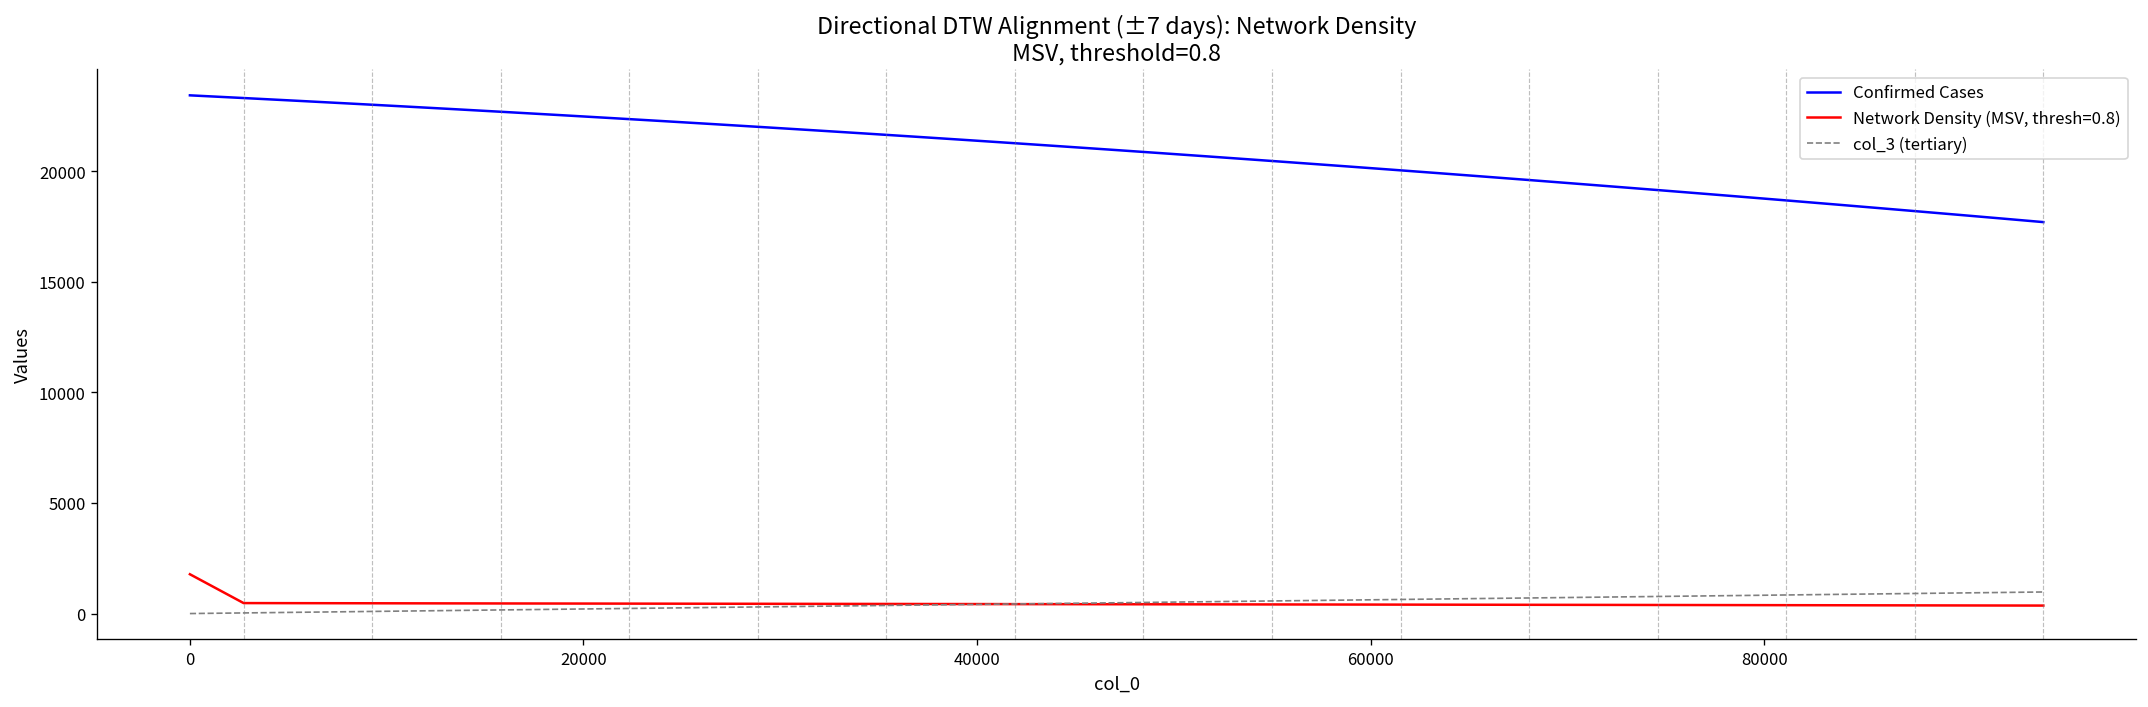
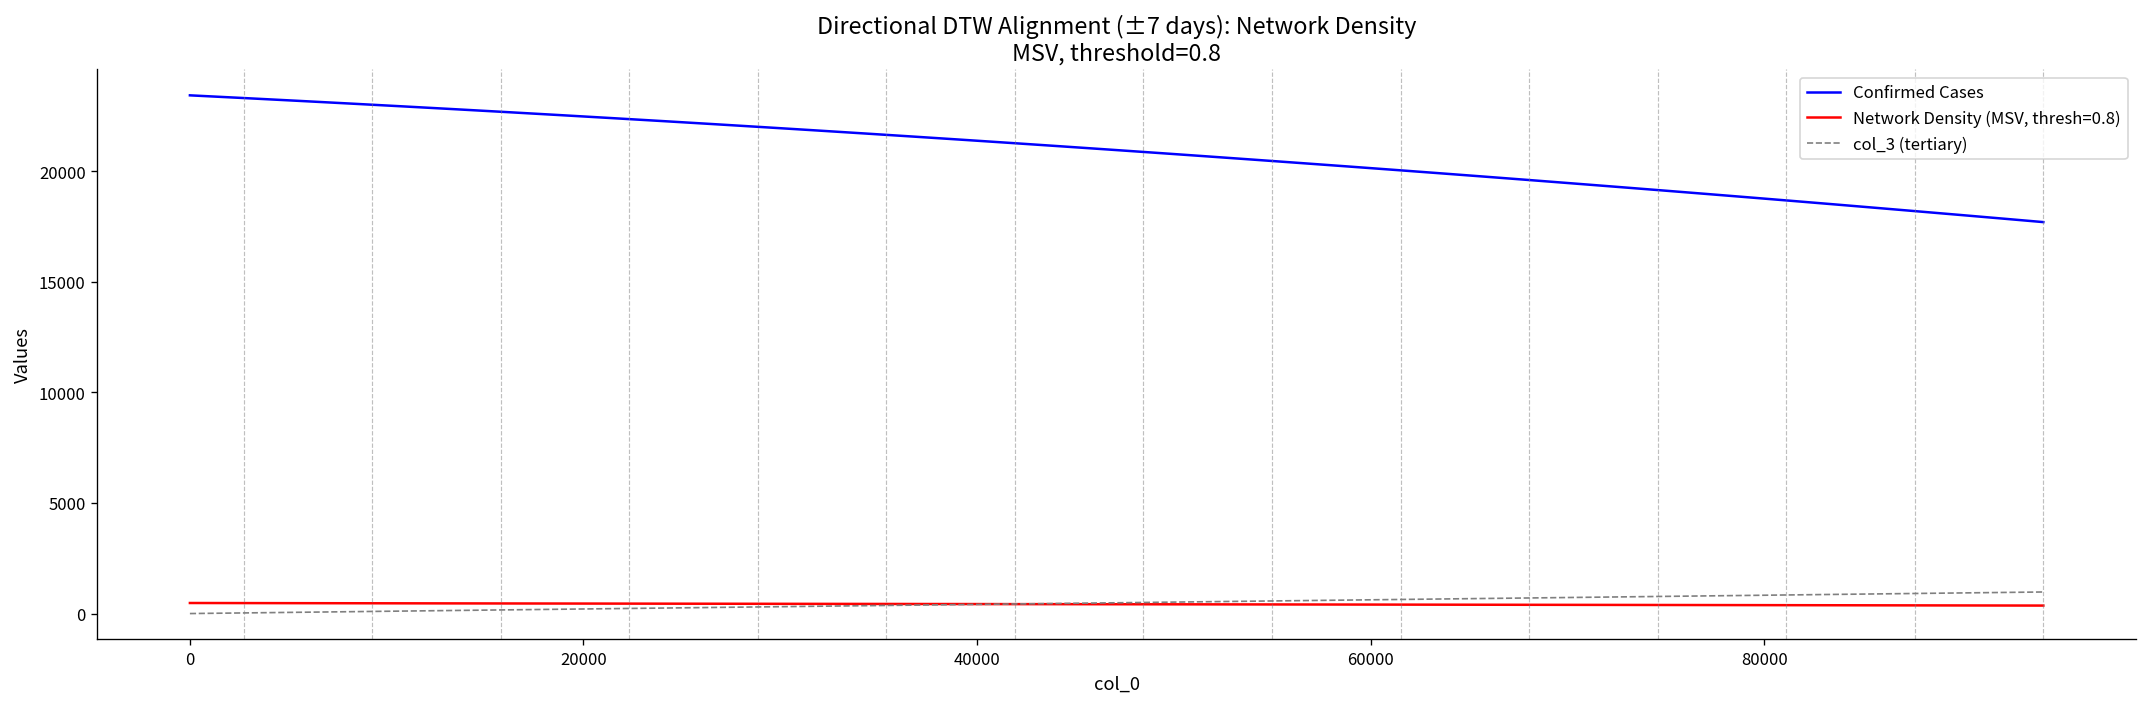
Network Density (MSV, thresh=0.8), 0: 1800 -> 500
